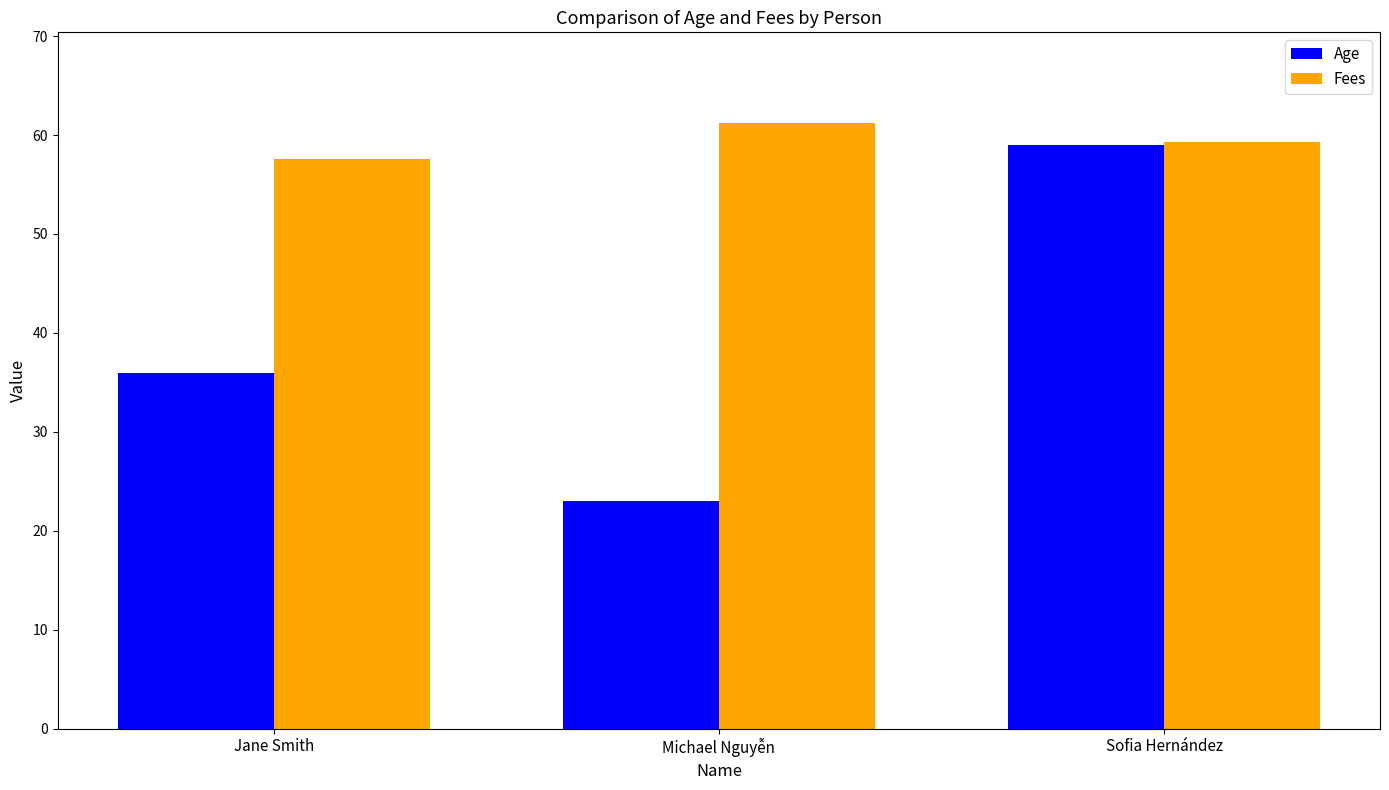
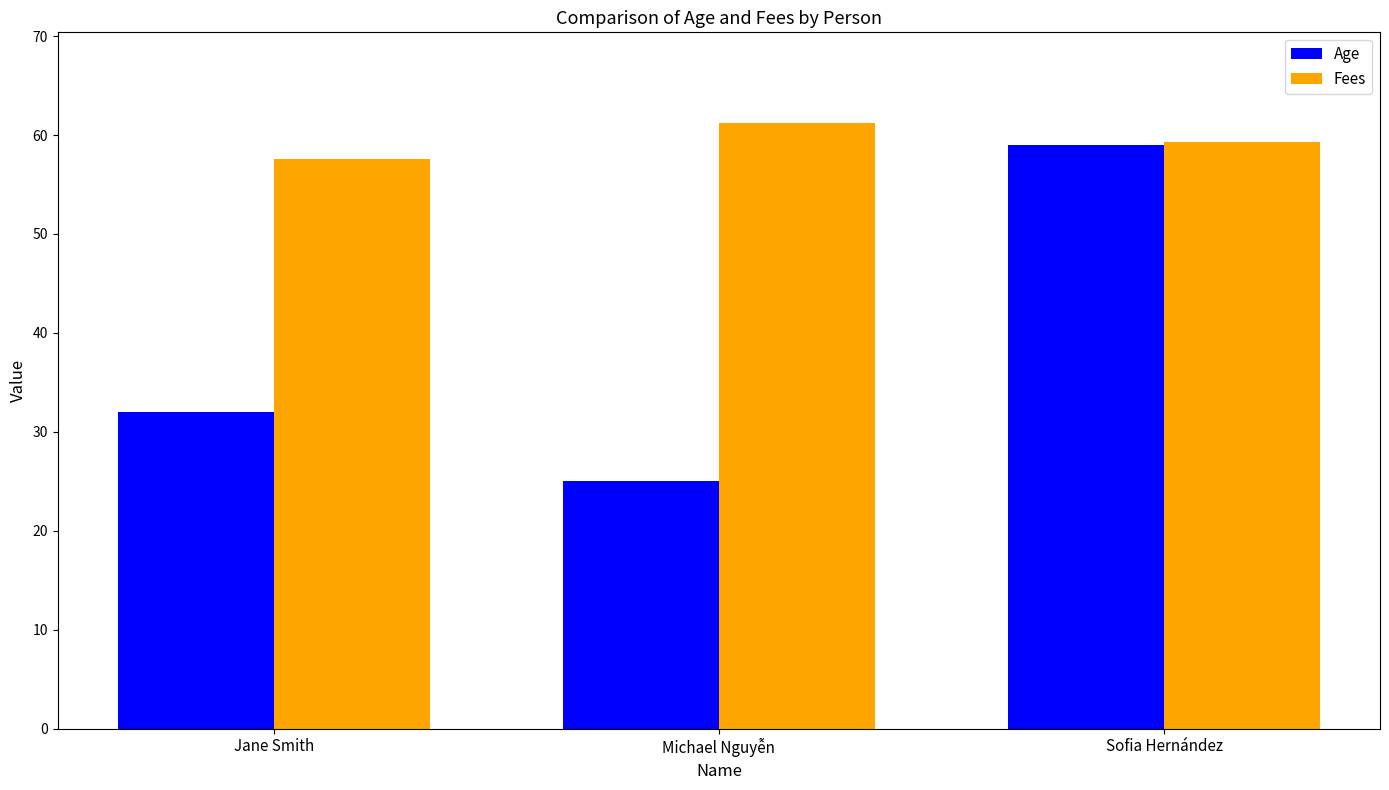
Age, Jane Smith: 36 -> 32
Age, Michael Nguyễn: 23 -> 25
